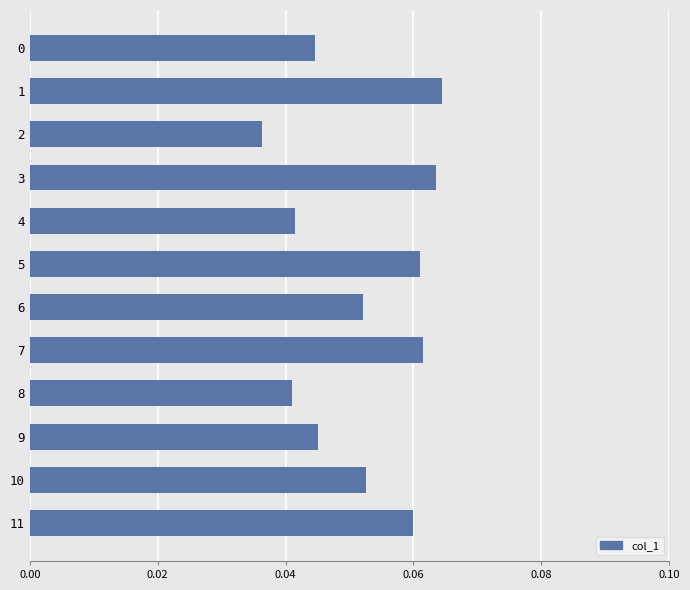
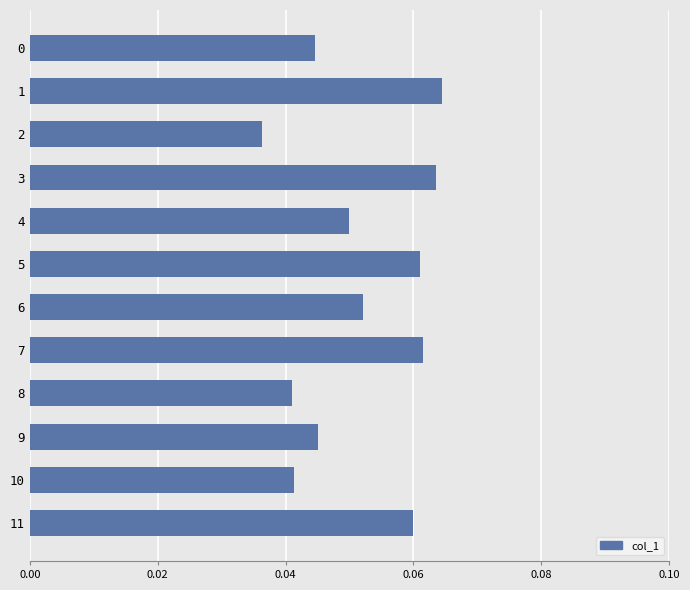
4: 0.041 -> 0.050
10: 0.053 -> 0.041
